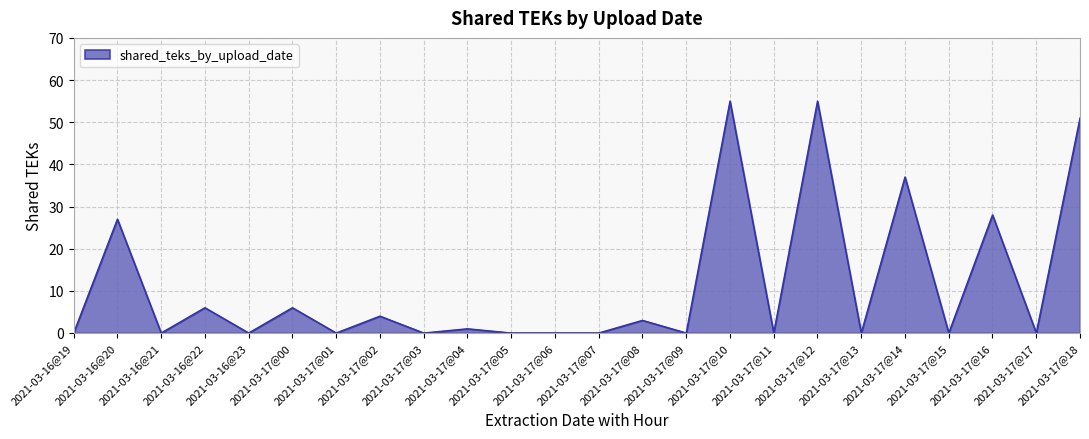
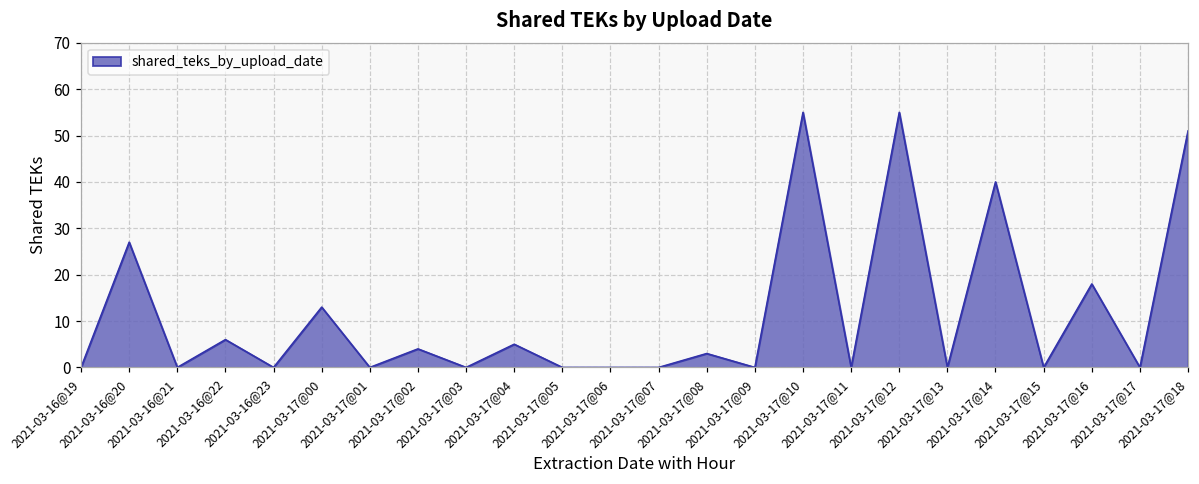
2021-03-17@00: 6 -> 13
2021-03-17@04: 1 -> 5
2021-03-17@14: 37 -> 40
2021-03-17@16: 28 -> 18
